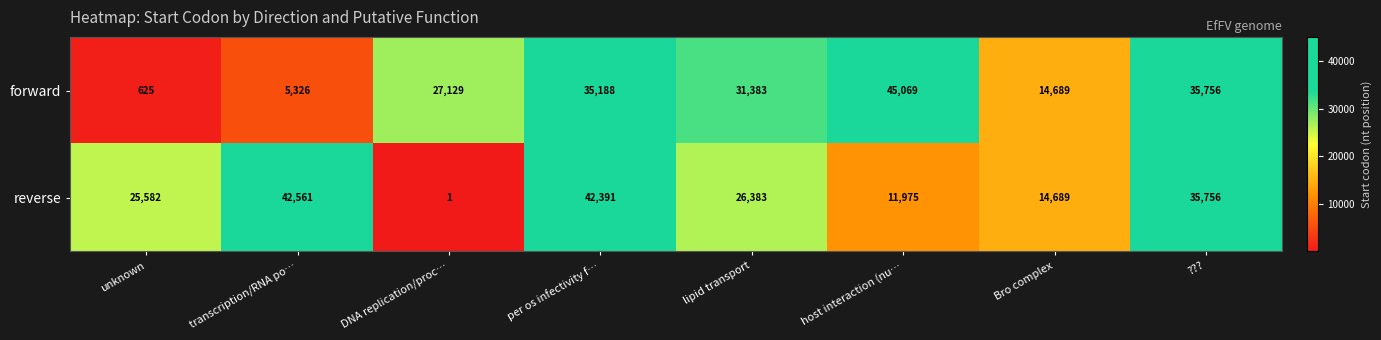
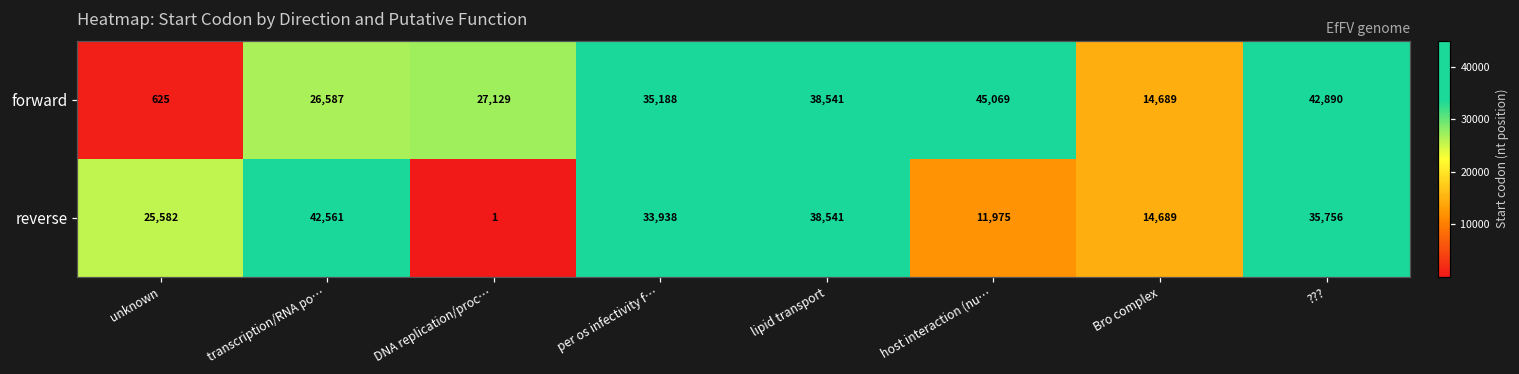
forward, transcription/RNA po…: 5,326 -> 26,587
forward, lipid transport: 31,383 -> 38,541
forward, ???: 35,756 -> 42,890
reverse, per os infectivity f…: 42,391 -> 33,938
reverse, lipid transport: 26,383 -> 38,541
